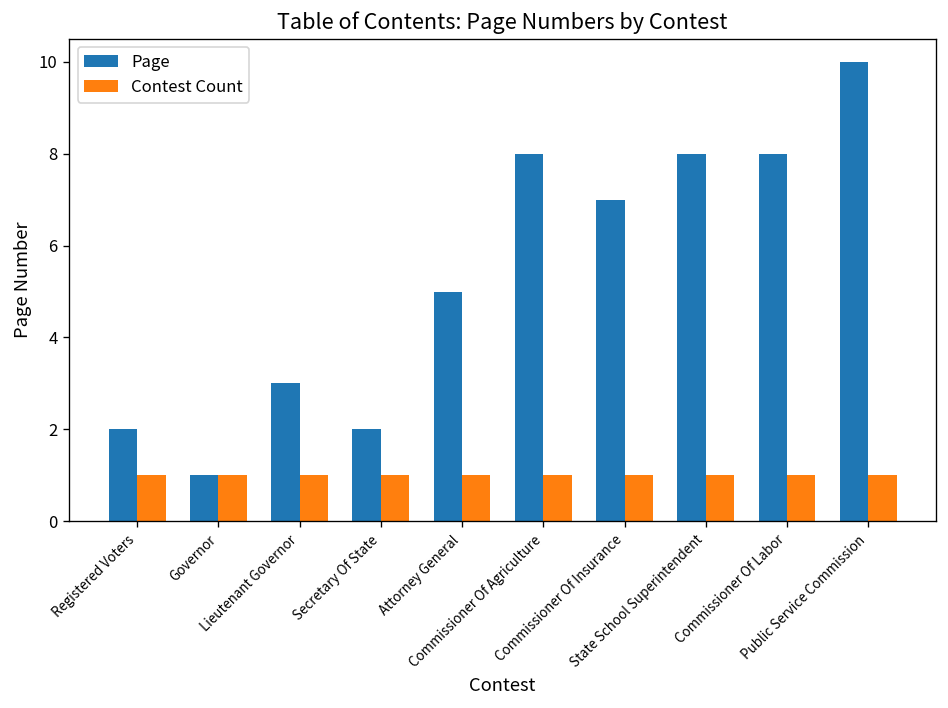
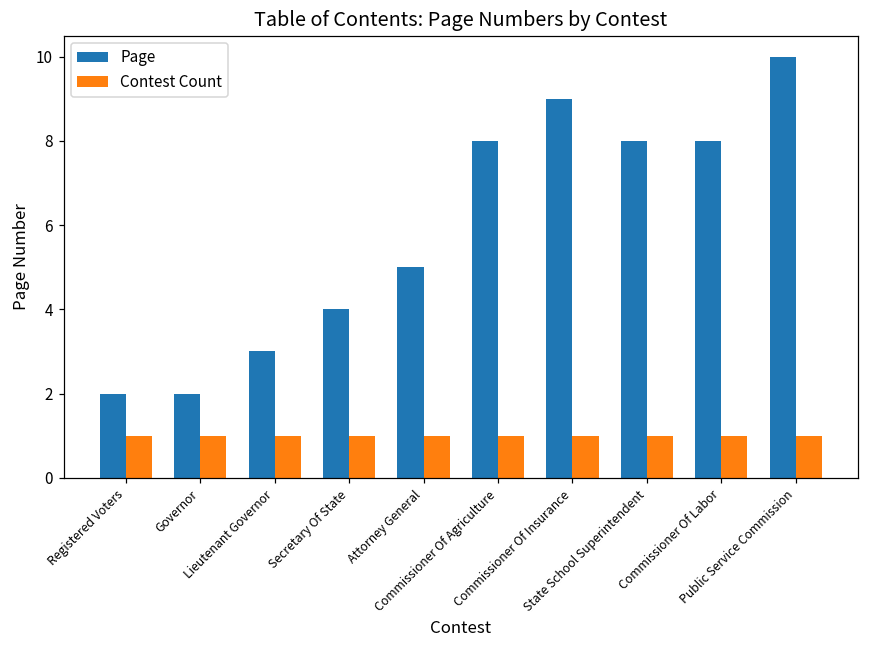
Page, Governor: 1 -> 2
Page, Secretary Of State: 2 -> 4
Page, Commissioner Of Insurance: 7 -> 9
